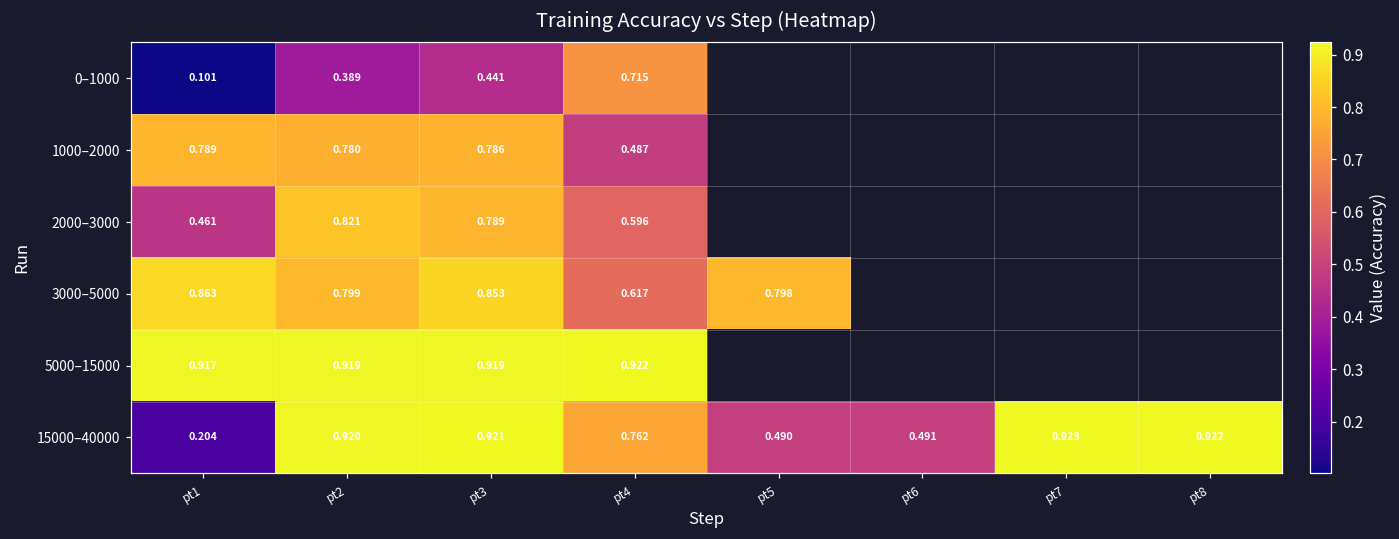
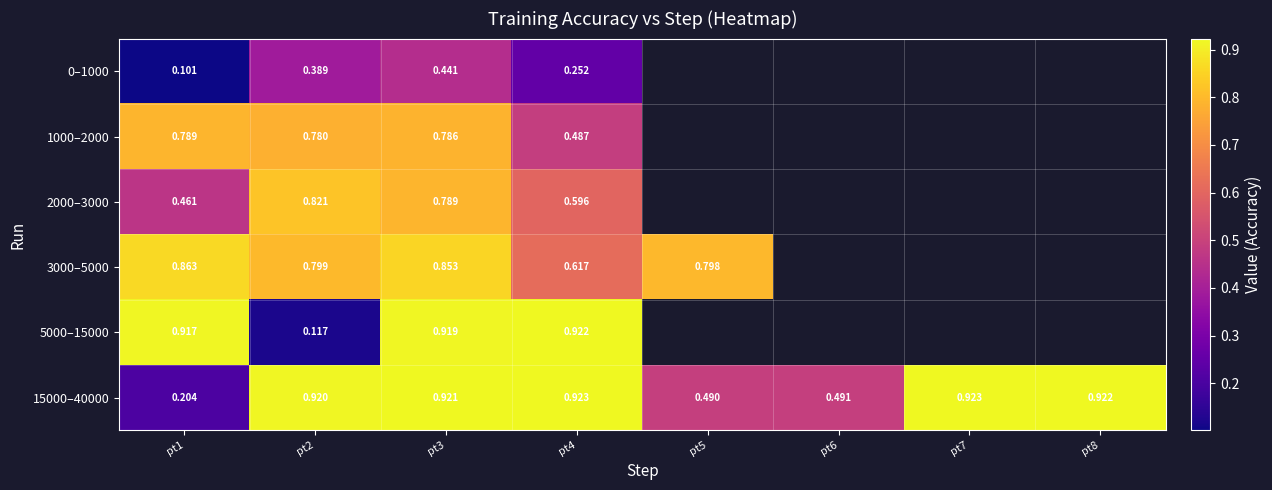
0–1000, pt4: 0.715 -> 0.252
5000–15000, pt2: 0.919 -> 0.117
15000–40000, pt4: 0.762 -> 0.923
